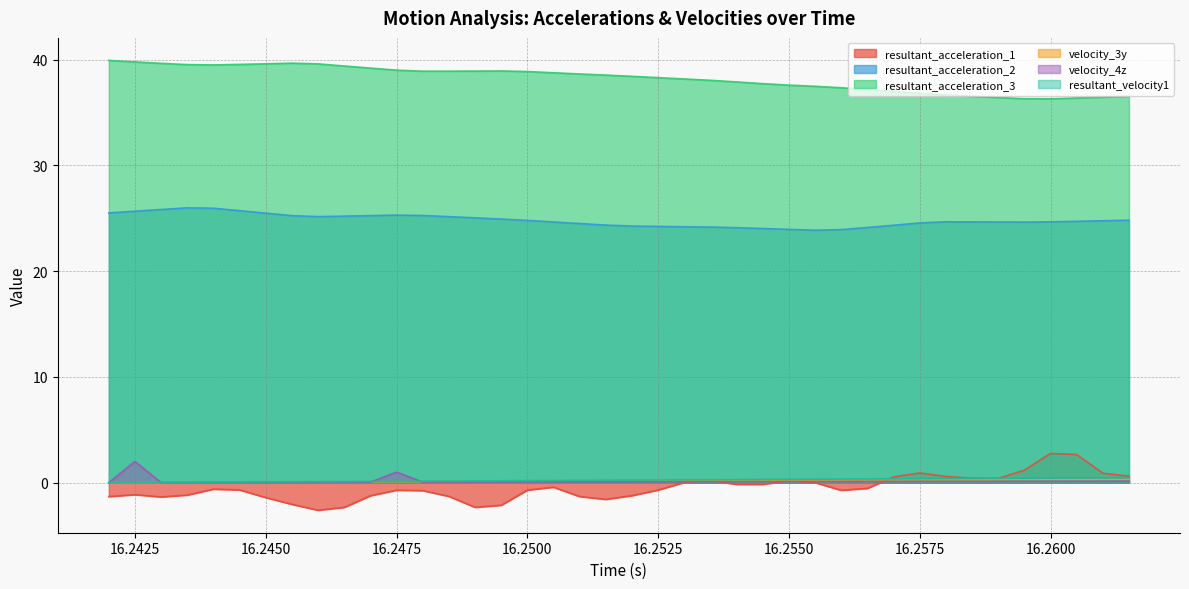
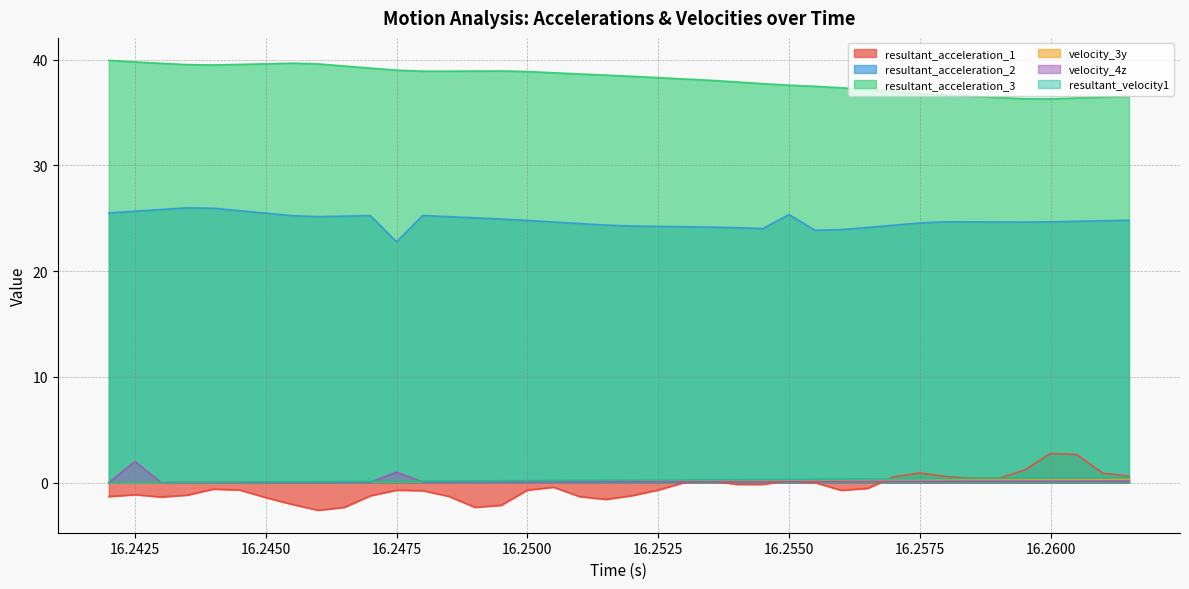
resultant_acceleration_2, 16.2475: 25.3 -> 22.8
resultant_acceleration_2, 16.2550: 24.0 -> 25.4
